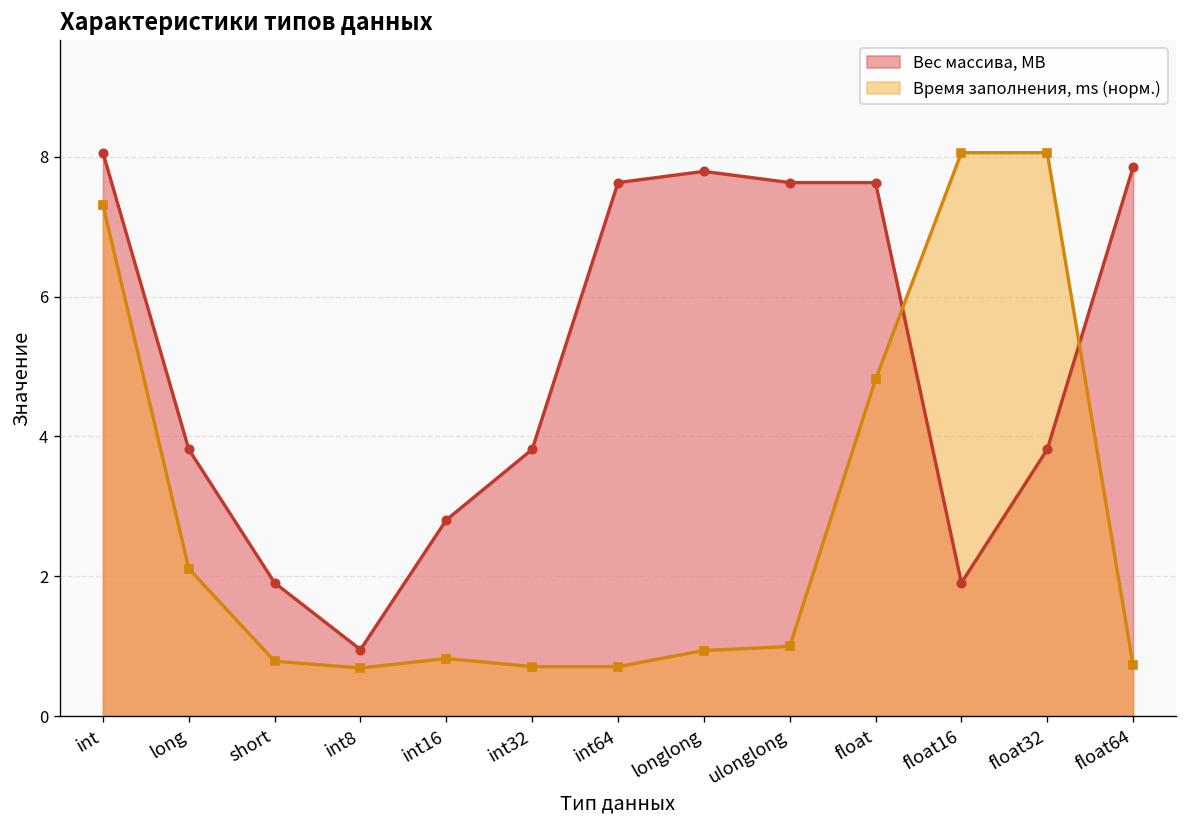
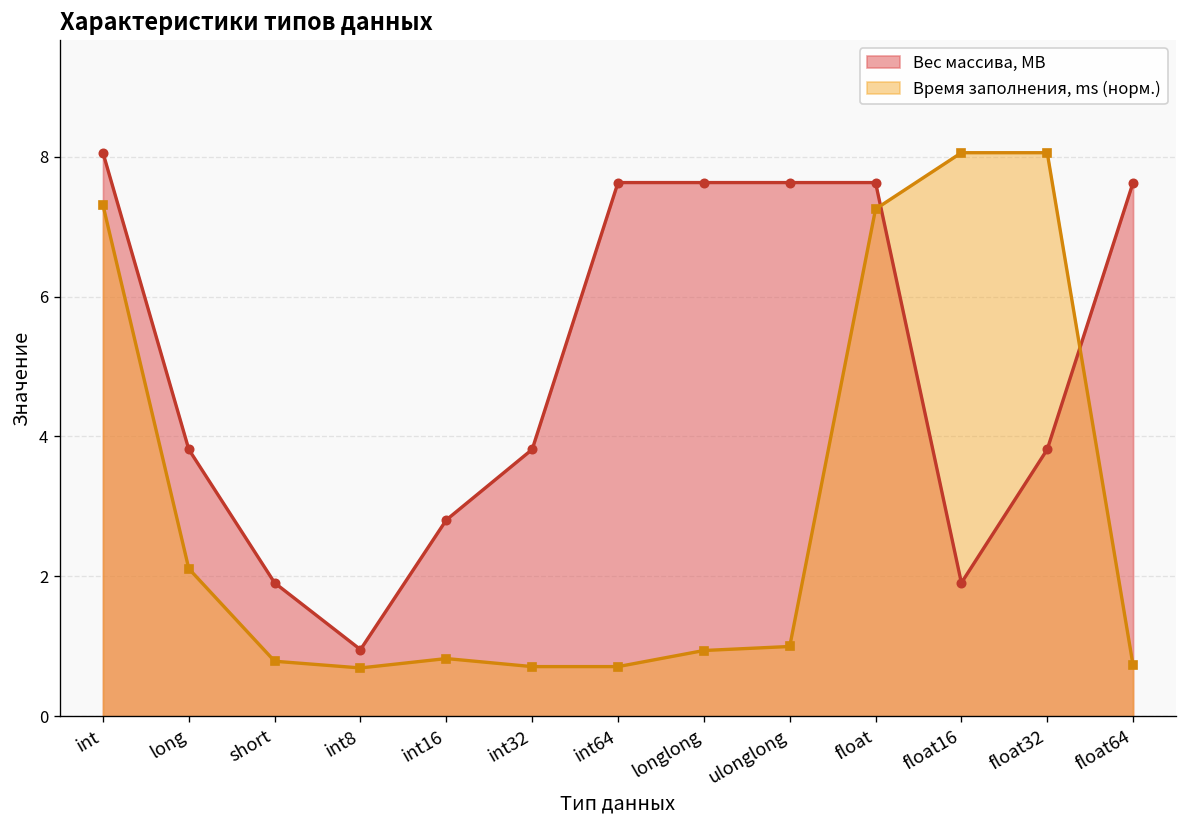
Вес массива, MB, longlong: 7.8 -> 7.6
Время заполнения, ms (норм.), float: 4.8 -> 7.3
Вес массива, MB, float64: 7.9 -> 7.6
